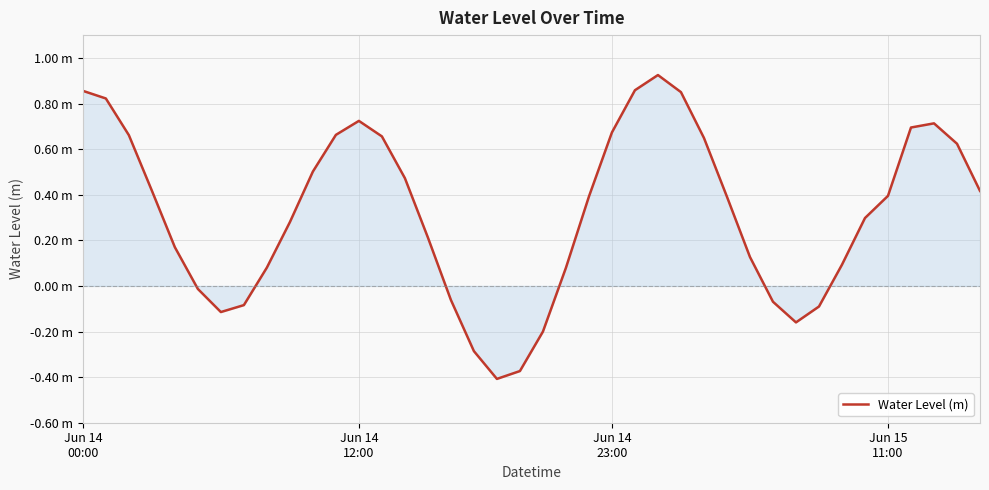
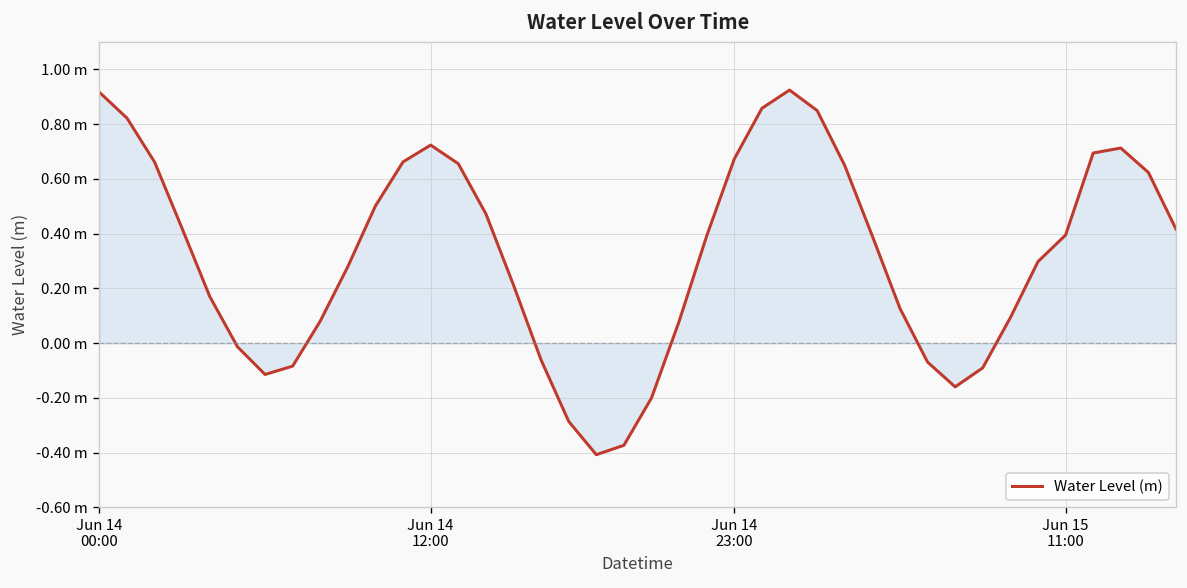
Water Level (m), Jun 14 00:00: 0.86 m -> 0.92 m
